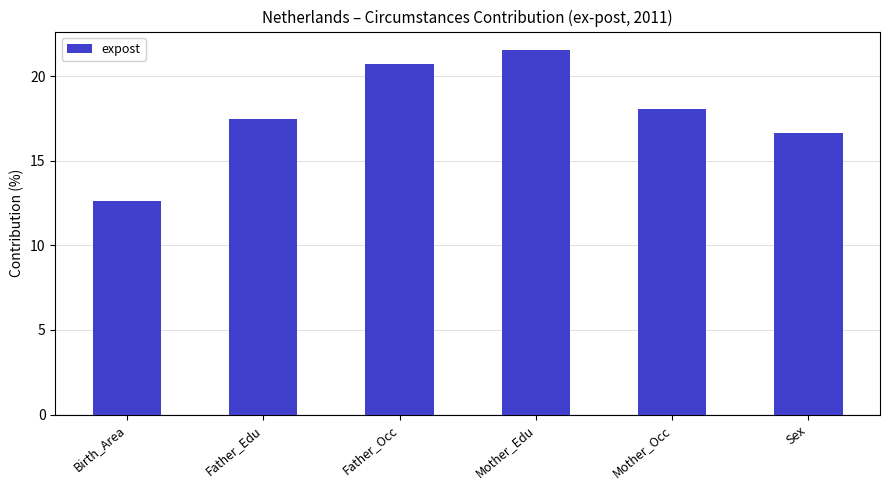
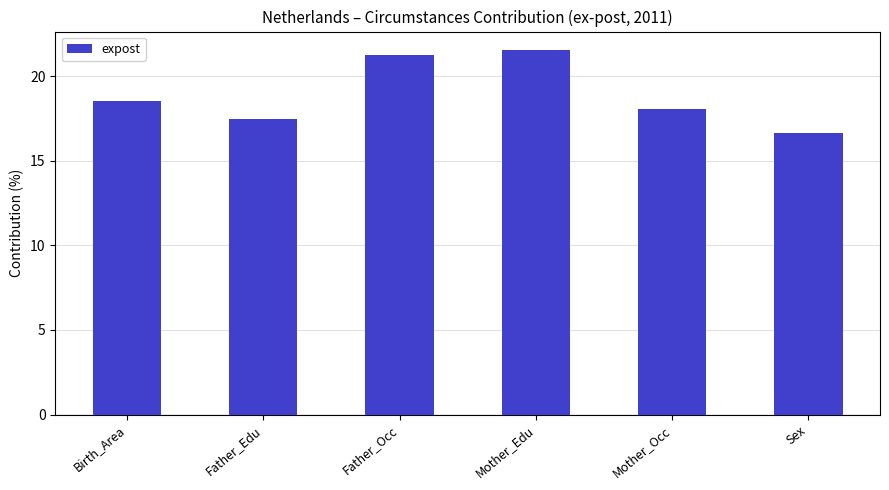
Birth_Area: 12.6 -> 18.6
Father_Occ: 20.7 -> 21.3
